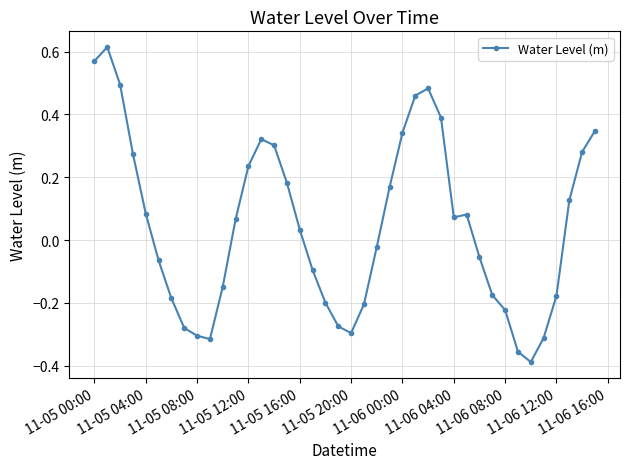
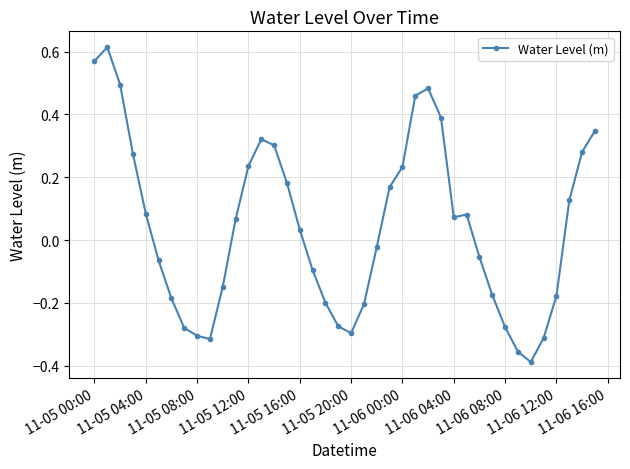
11-06 00:00: 0.34 -> 0.23
11-06 08:00: -0.22 -> -0.28
